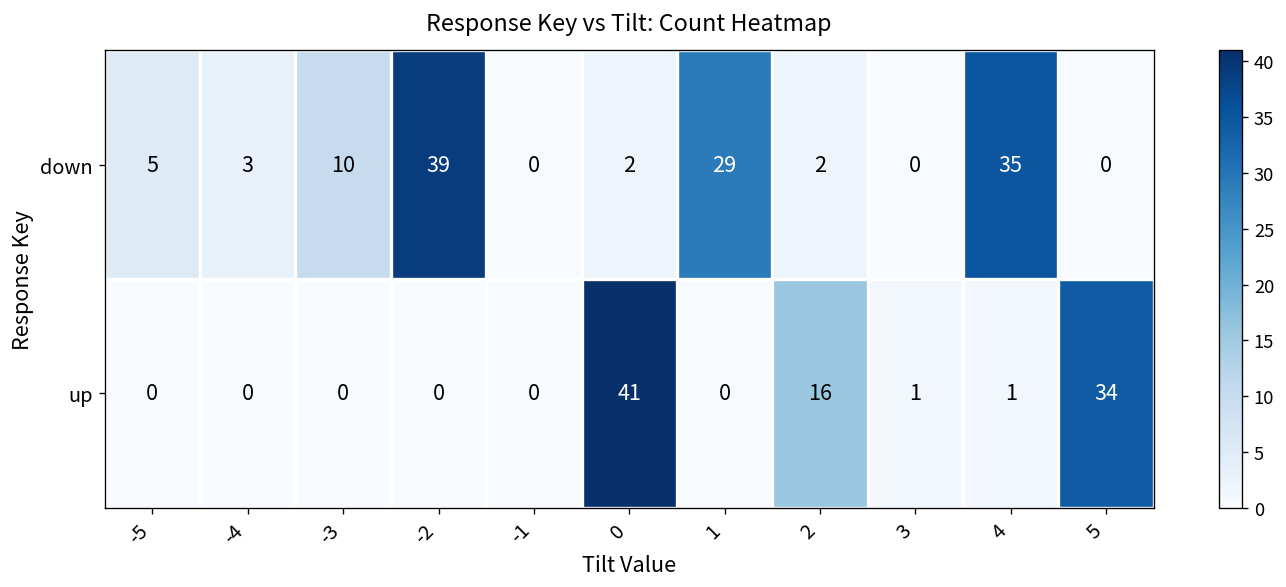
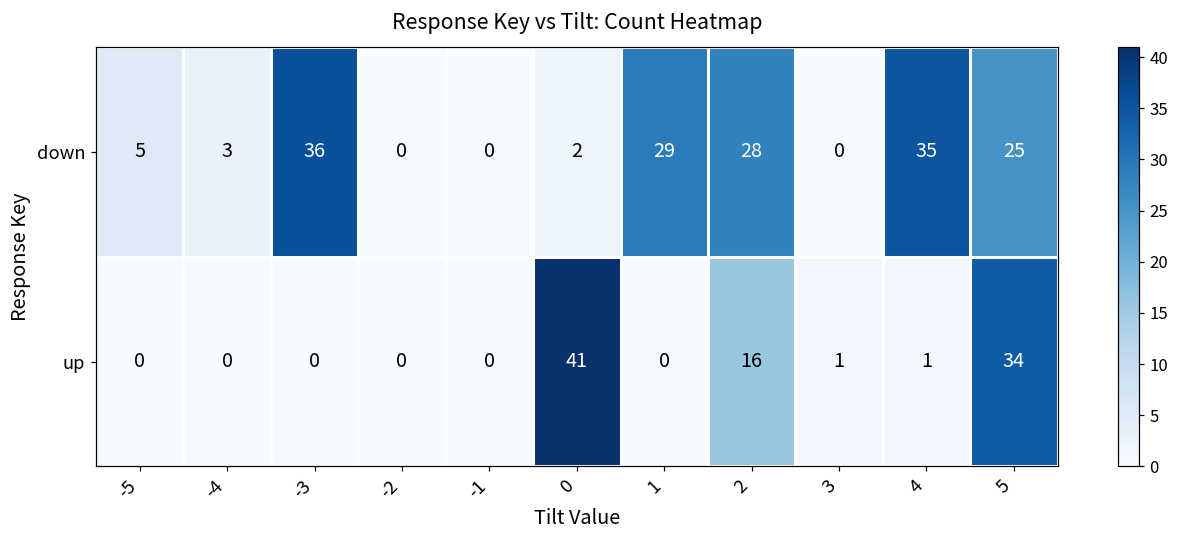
down, -3: 10 -> 36
down, -2: 39 -> 0
down, 2: 2 -> 28
down, 5: 0 -> 25
